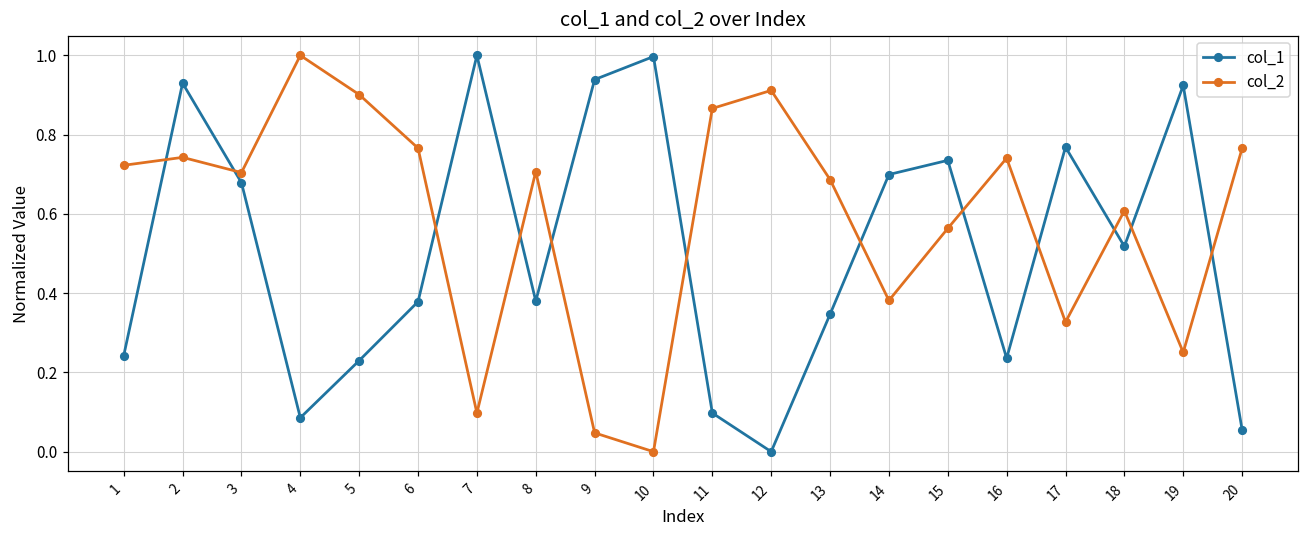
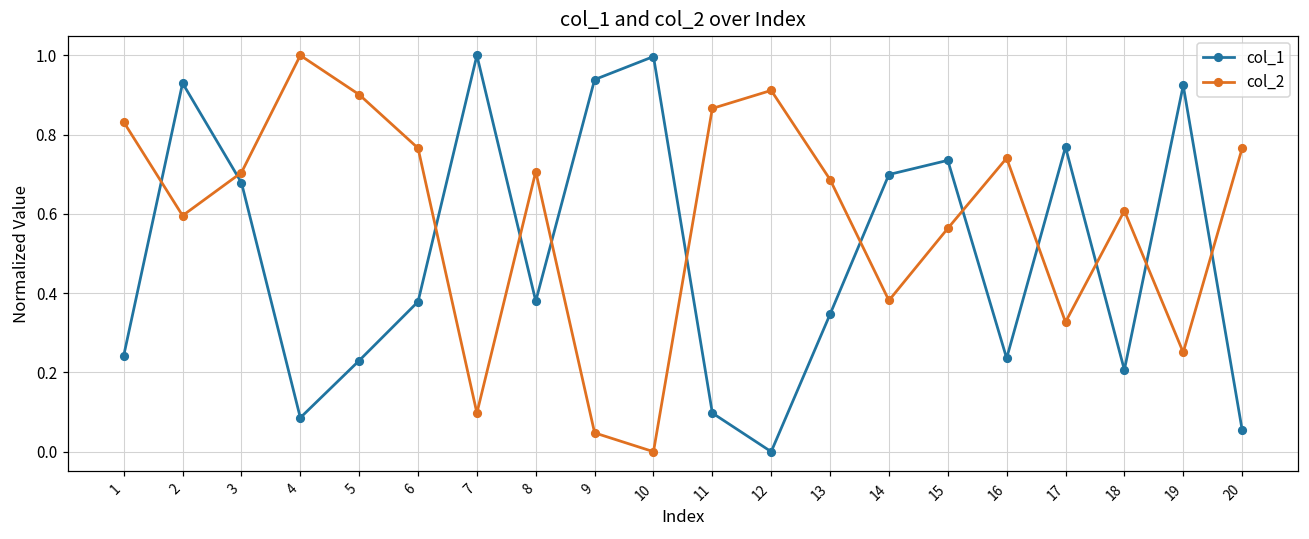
col_2, 1: 0.72 -> 0.83
col_2, 2: 0.74 -> 0.60
col_1, 18: 0.52 -> 0.21
